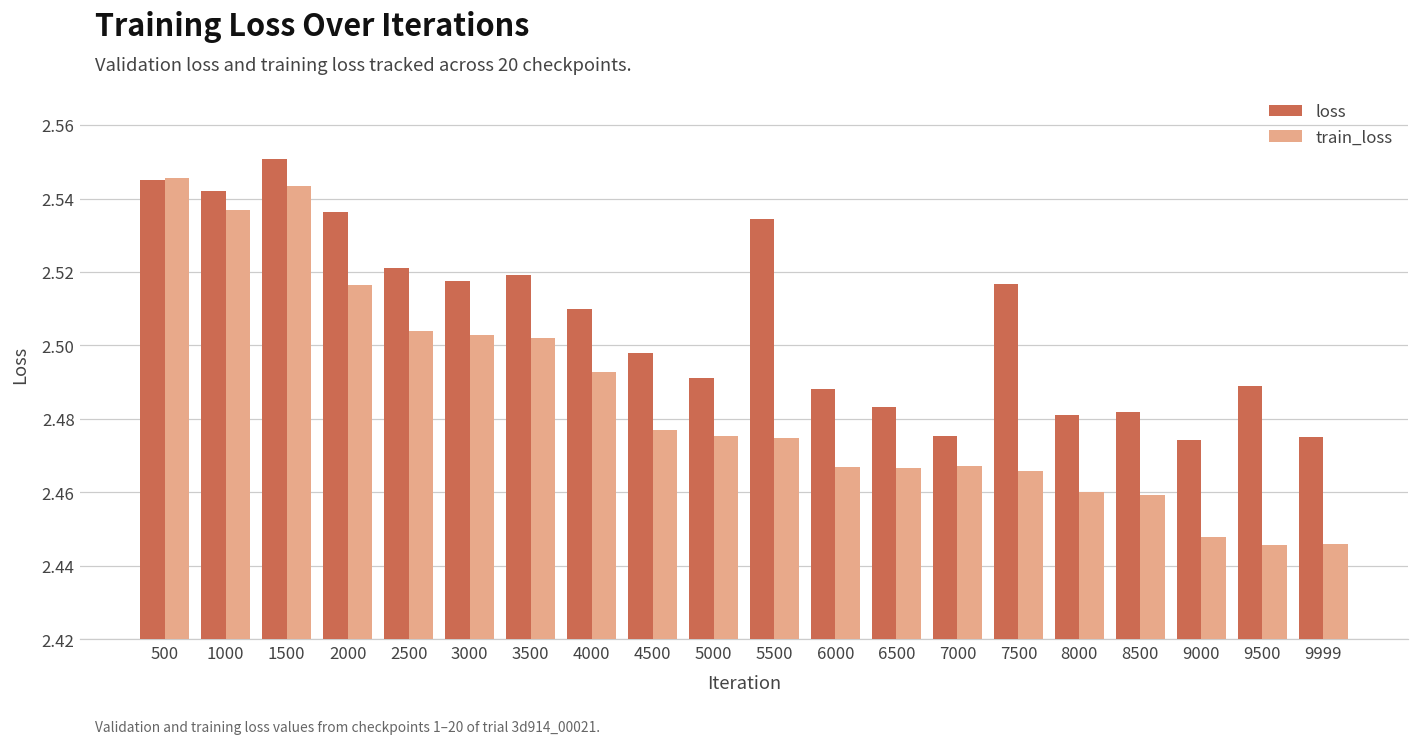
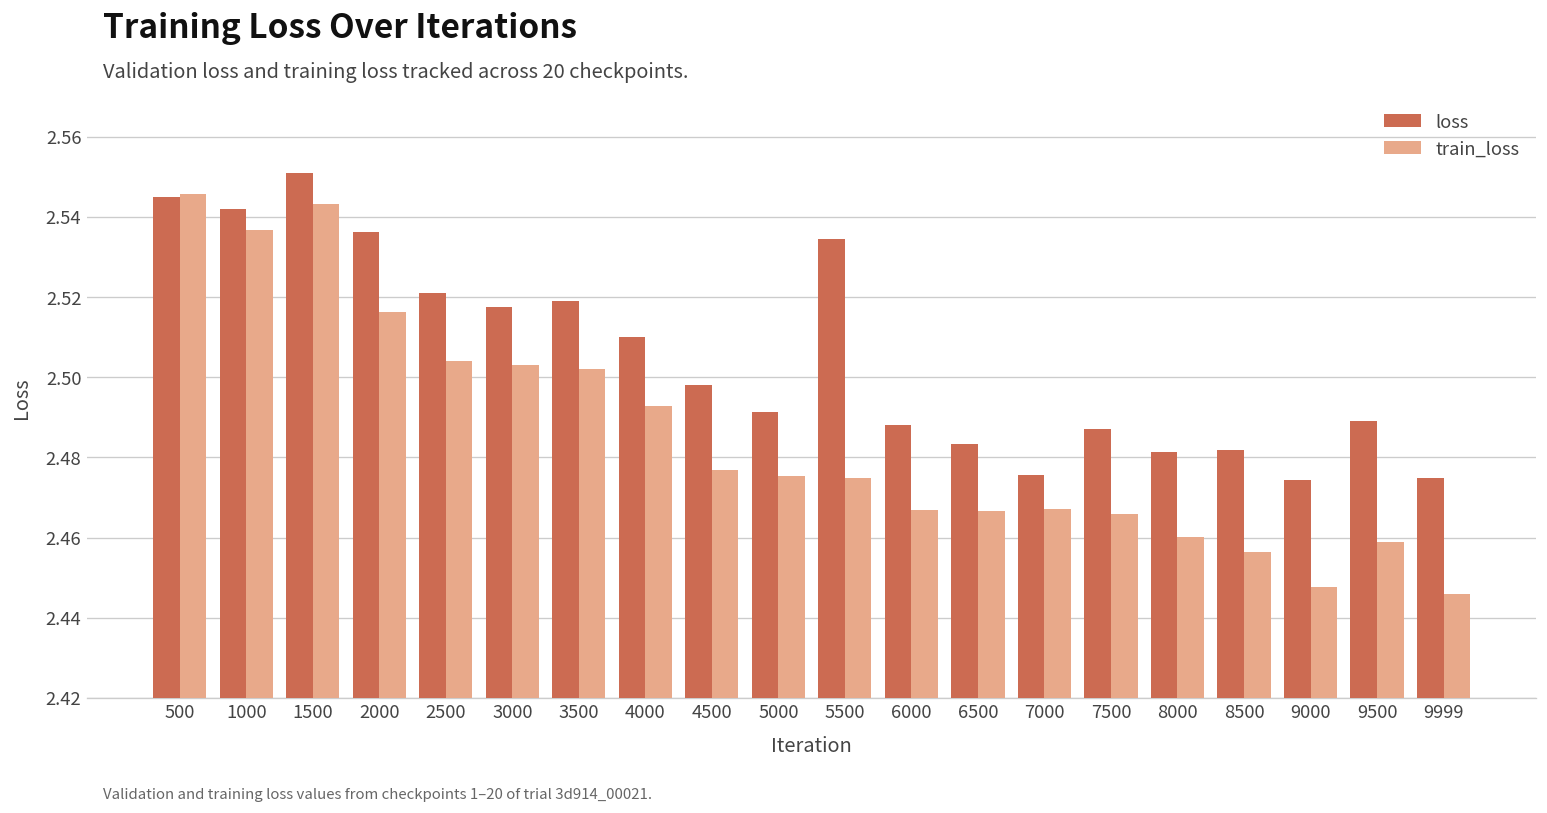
loss, 7500: 2.517 -> 2.487
train_loss, 8500: 2.459 -> 2.456
train_loss, 9500: 2.446 -> 2.459
